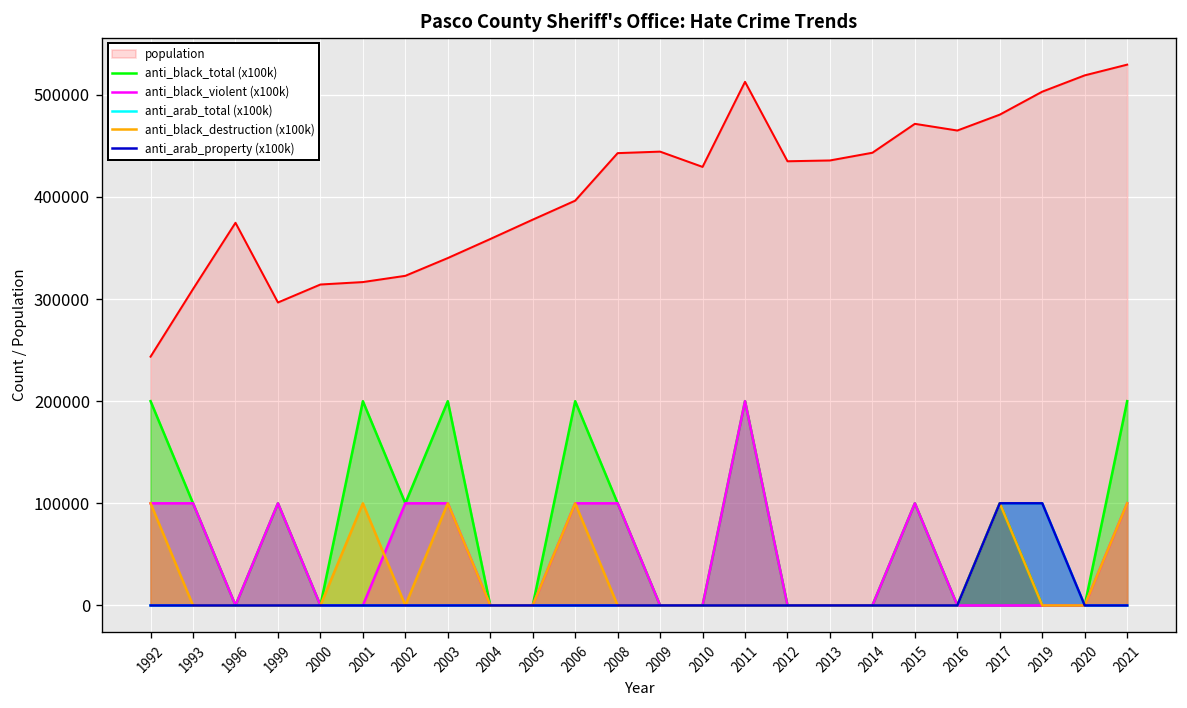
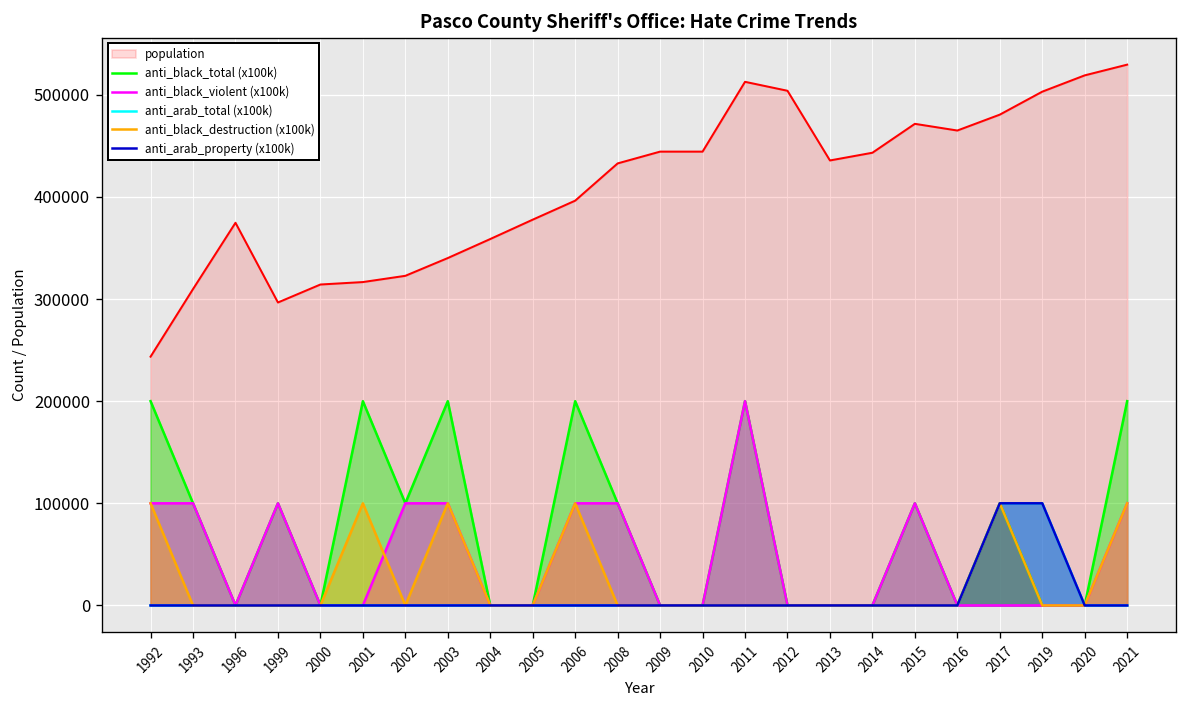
population, 2008: 440000 -> 430000
population, 2010: 430000 -> 440000
population, 2012: 430000 -> 500000
